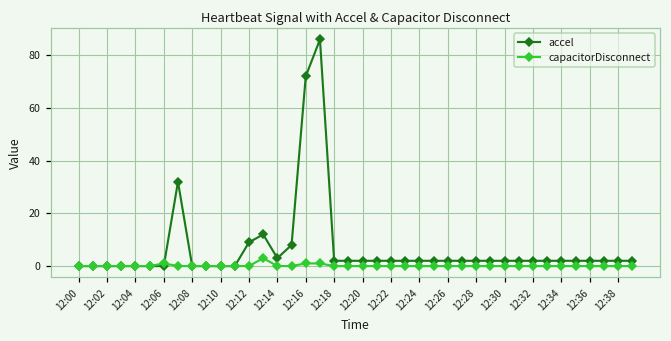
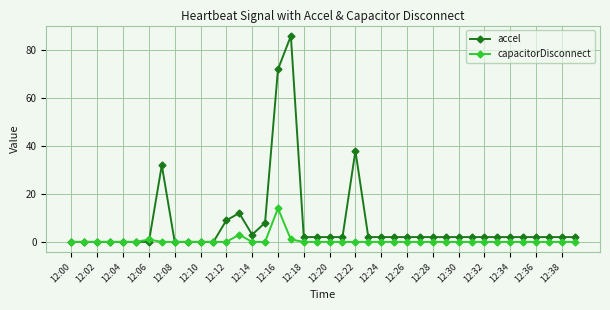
capacitorDisconnect, 12:16: 1 -> 14
accel, 12:22: 2 -> 38
